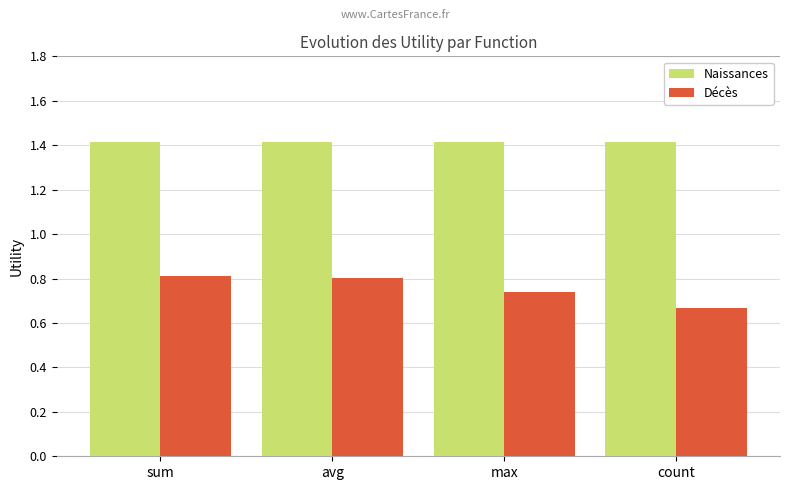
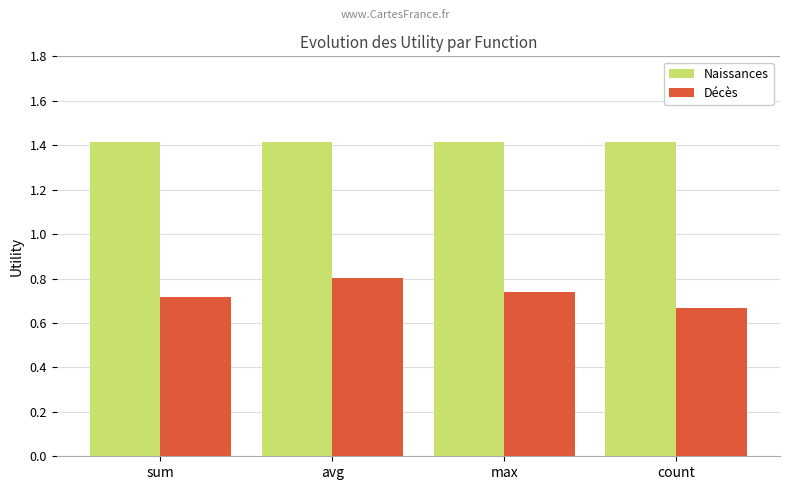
Décès, sum: 0.81 -> 0.72
